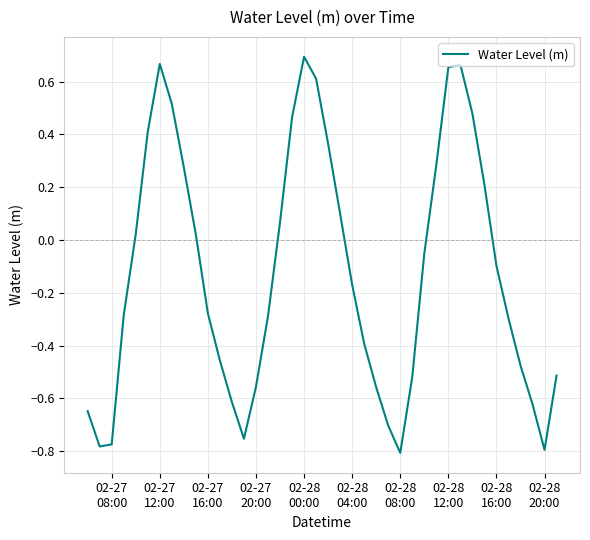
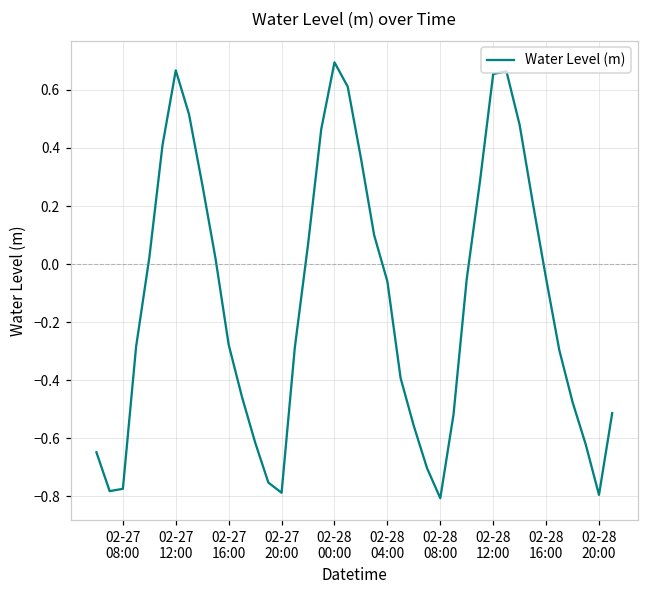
02-27 20:00: -0.56 -> -0.79
02-28 04:00: -0.17 -> -0.06
02-28 16:00: -0.10 -> -0.05
